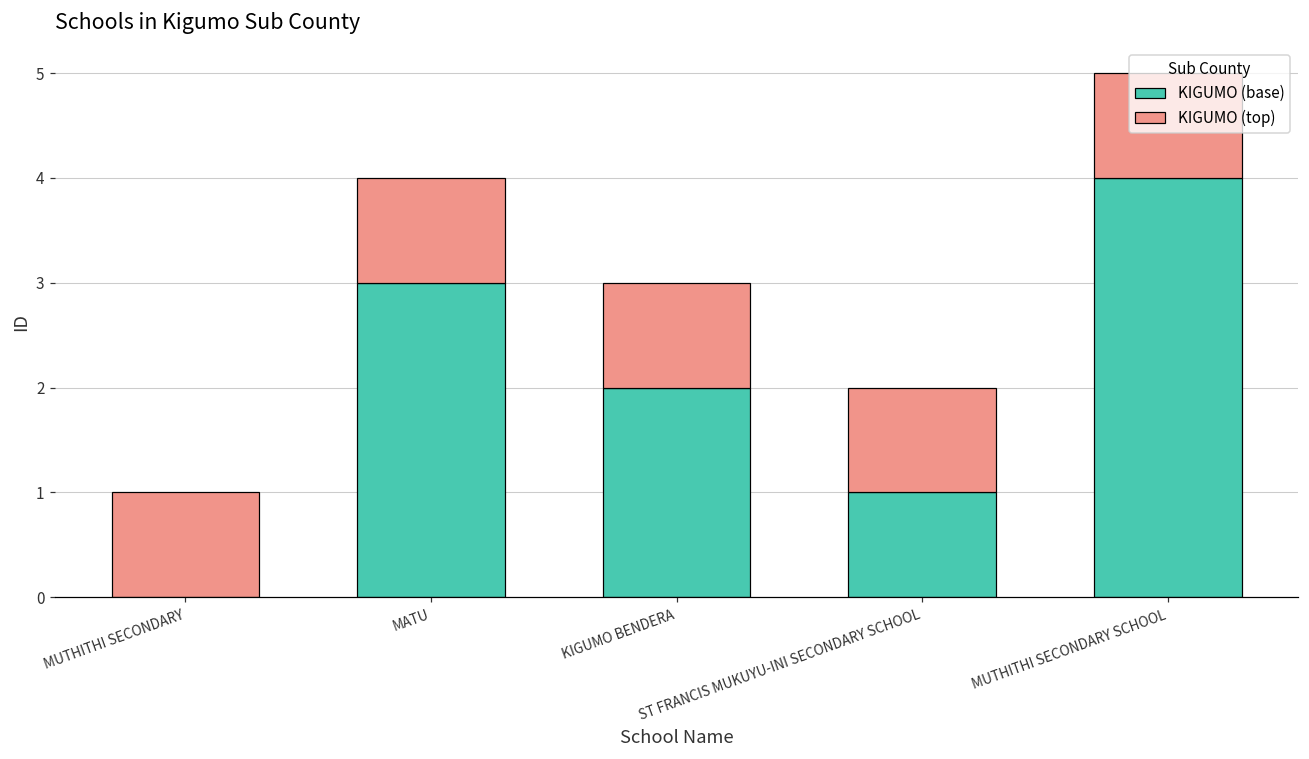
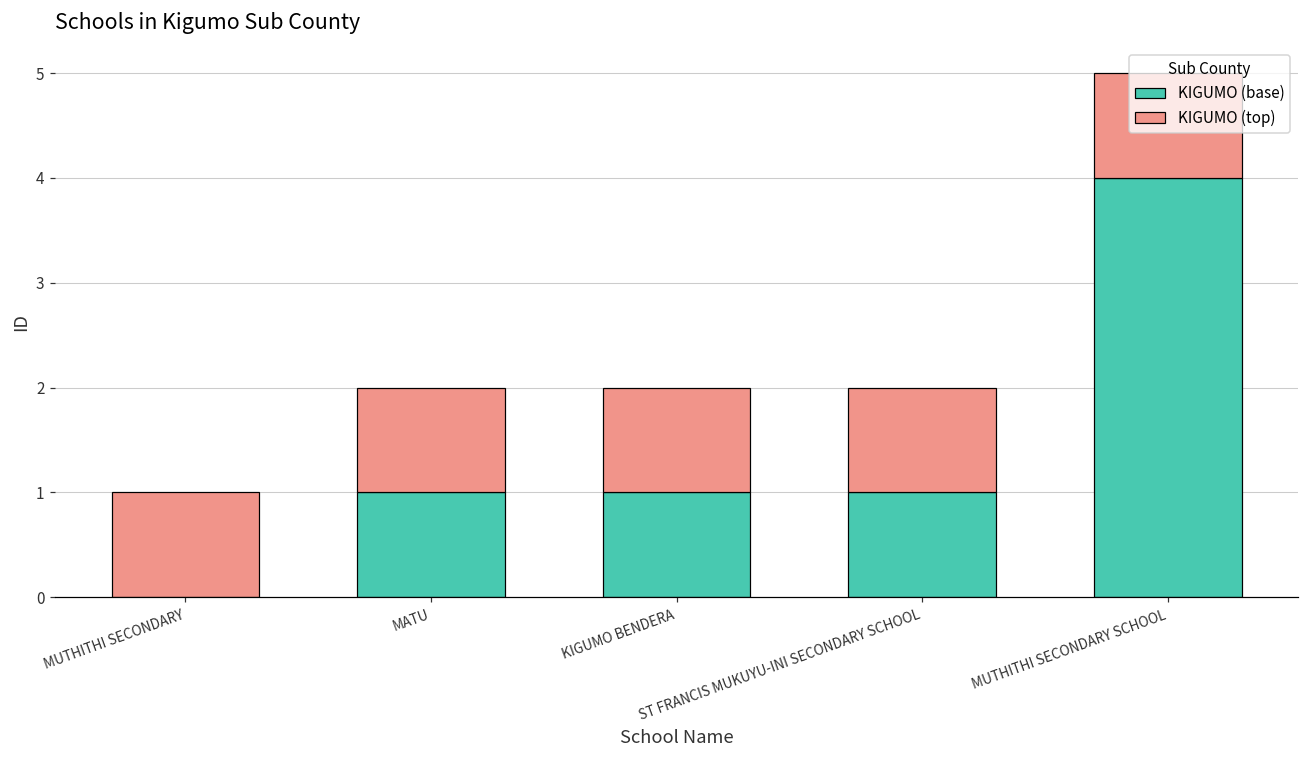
KIGUMO (base), MATU: 3.0 -> 1.0
KIGUMO (base), KIGUMO BENDERA: 2.0 -> 1.0
